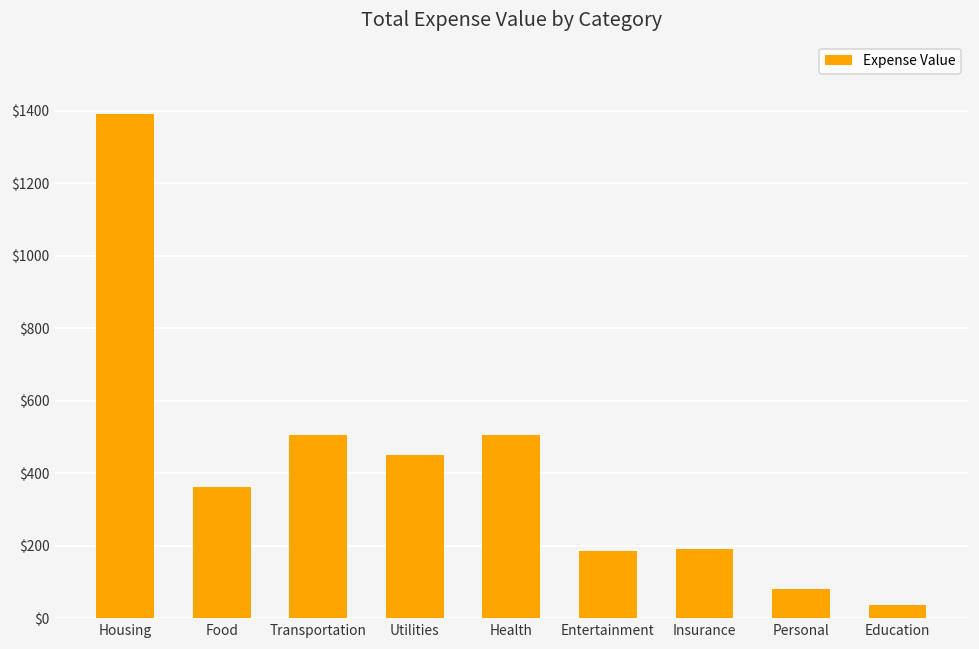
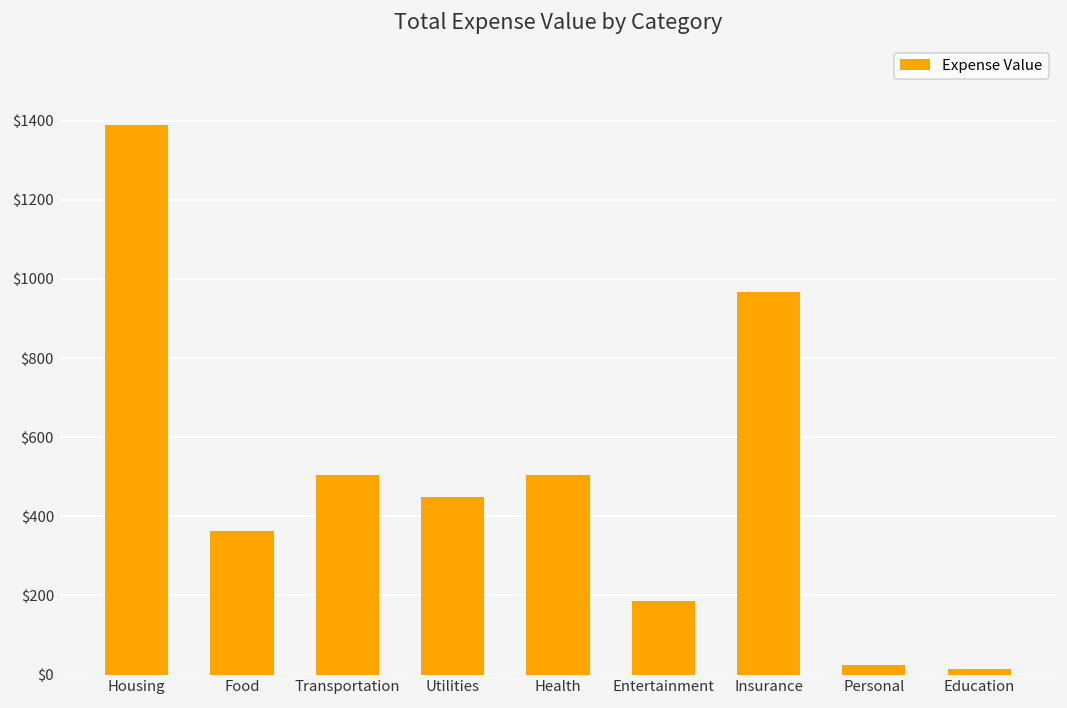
Insurance: $190 -> $970
Personal: $80 -> $30
Education: $40 -> $10
